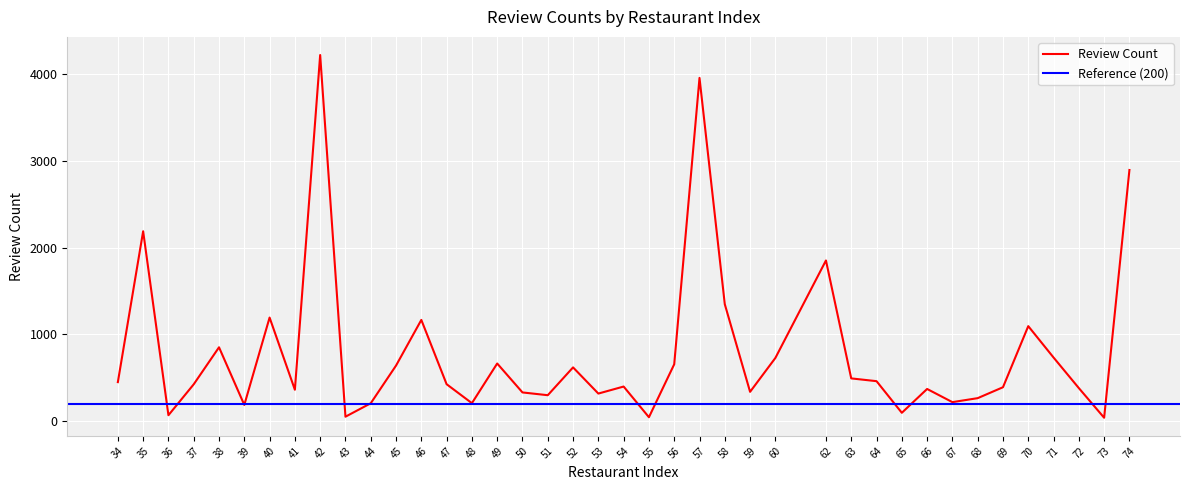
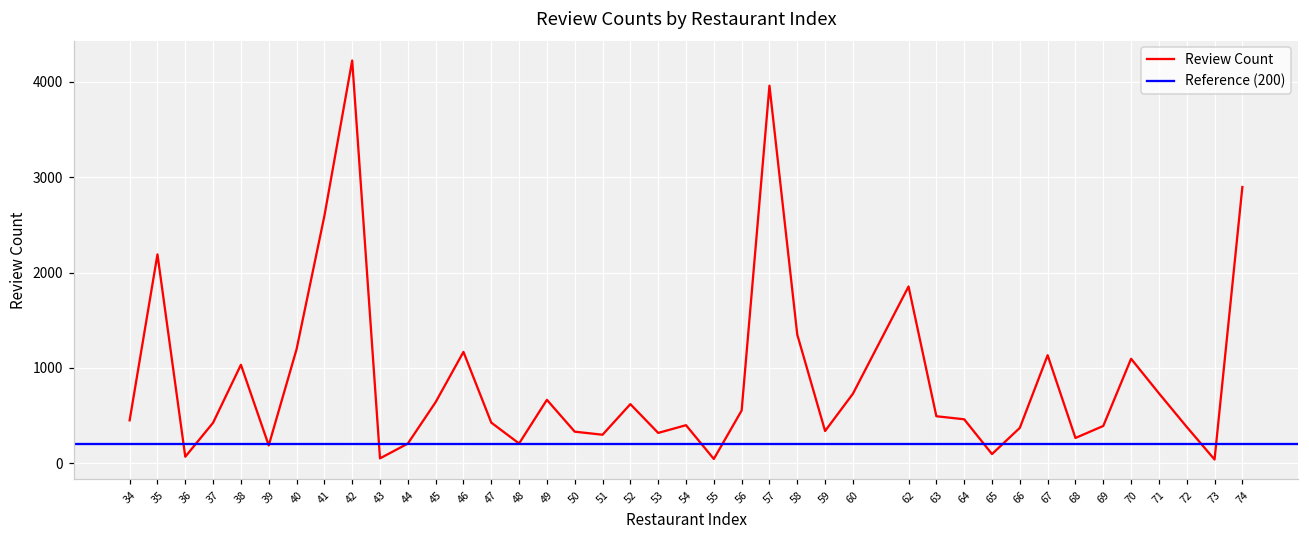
38: 900 -> 1000
41: 400 -> 2600
56: 700 -> 600
67: 200 -> 1100
